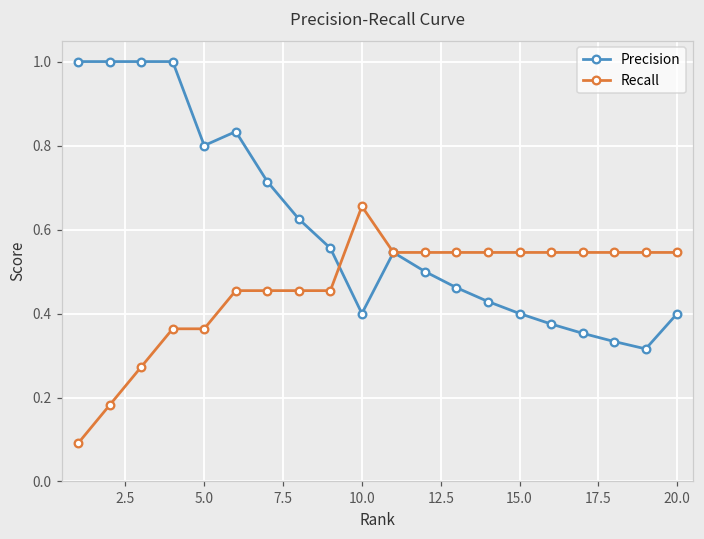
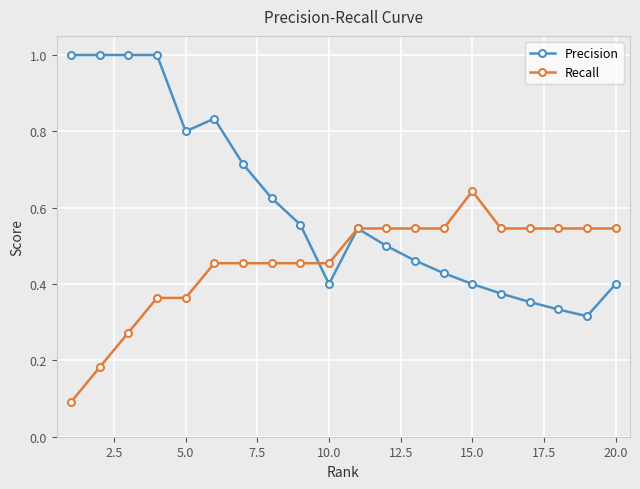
Recall, 10.0: 0.66 -> 0.45
Recall, 15.0: 0.55 -> 0.64
